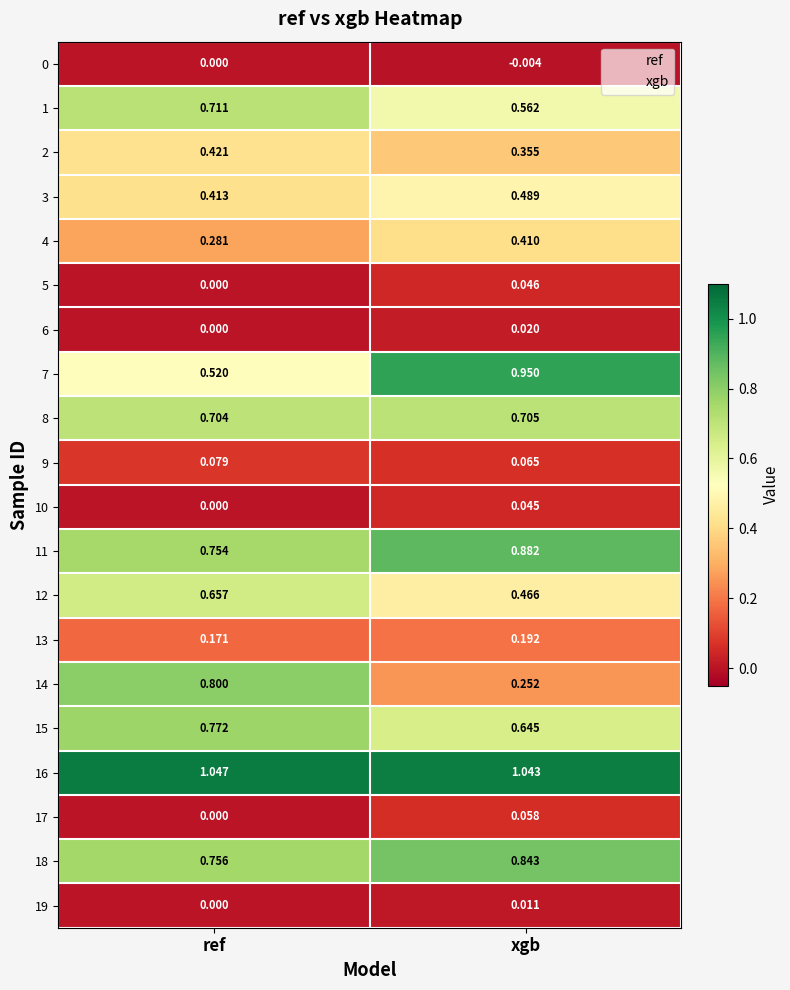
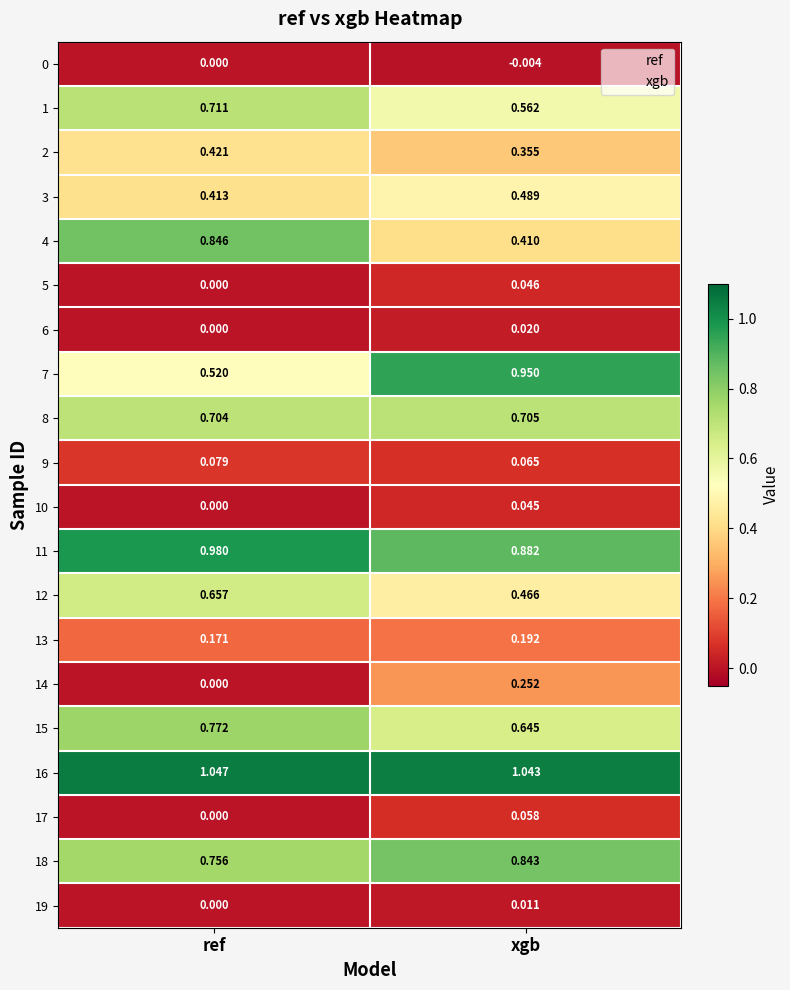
4, ref: 0.281 -> 0.846
11, ref: 0.754 -> 0.980
14, ref: 0.800 -> 0.000
